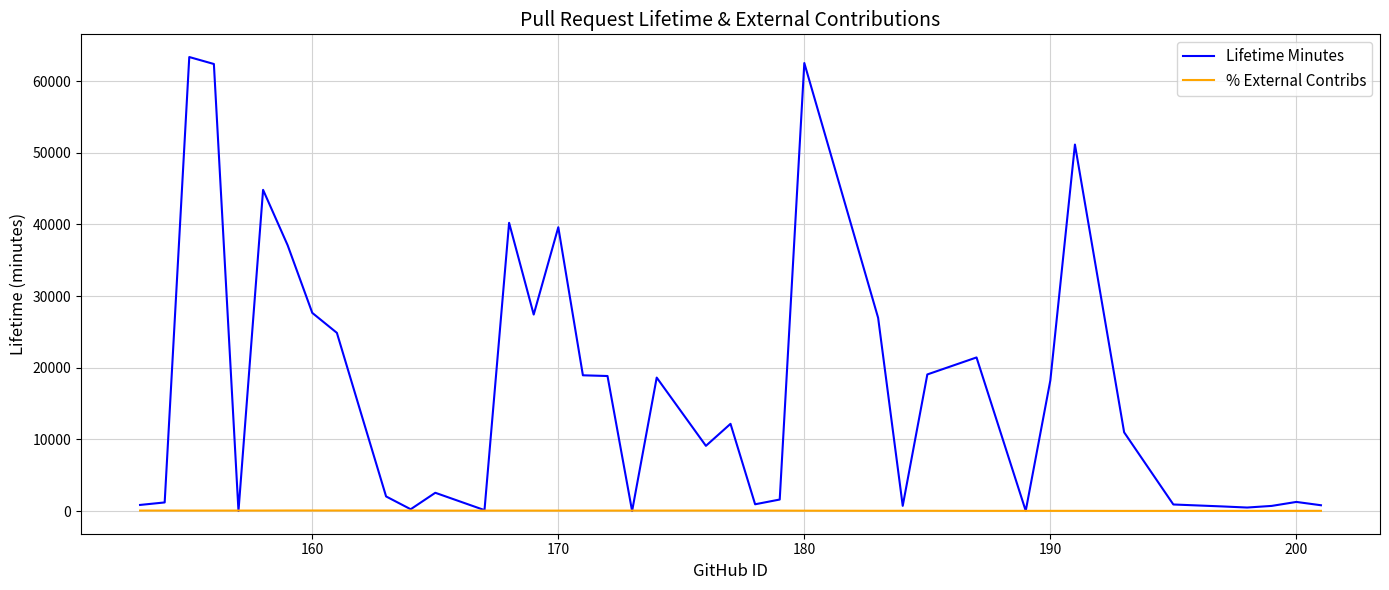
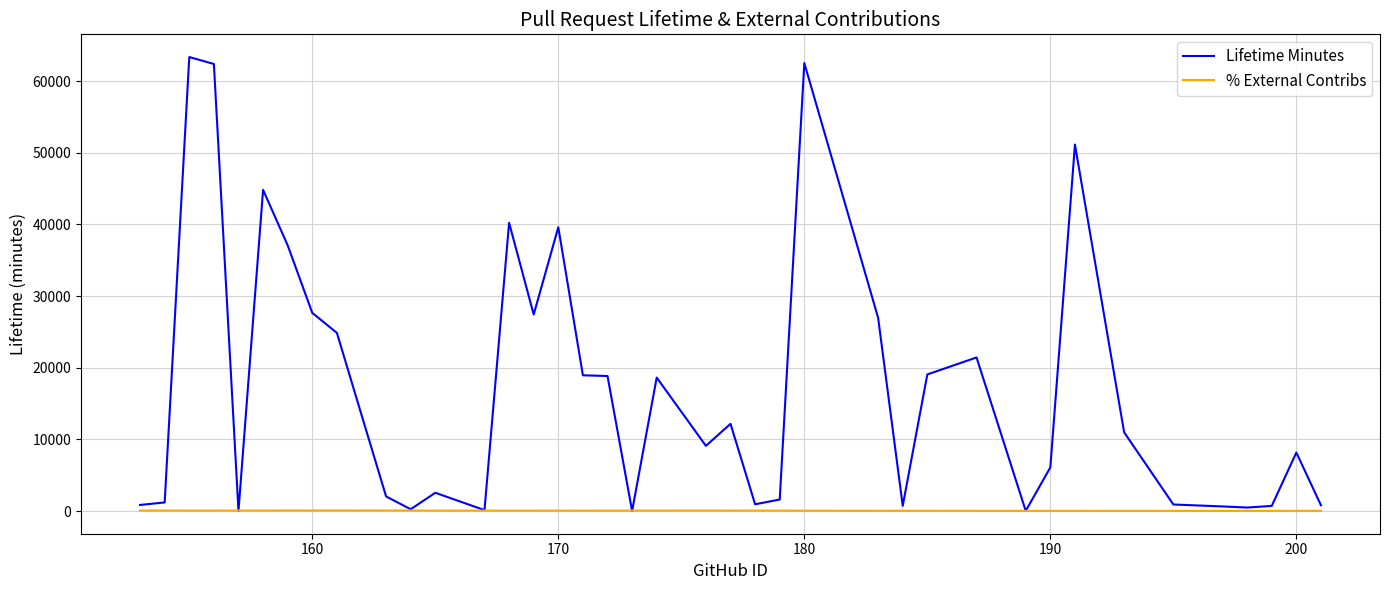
Lifetime Minutes, 190: 18000 -> 6000
Lifetime Minutes, 200: 1000 -> 8000
